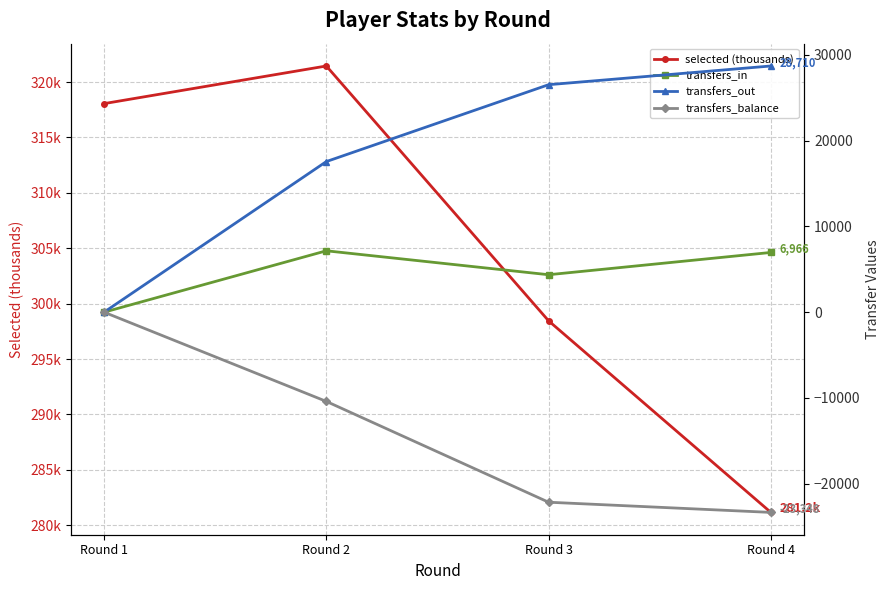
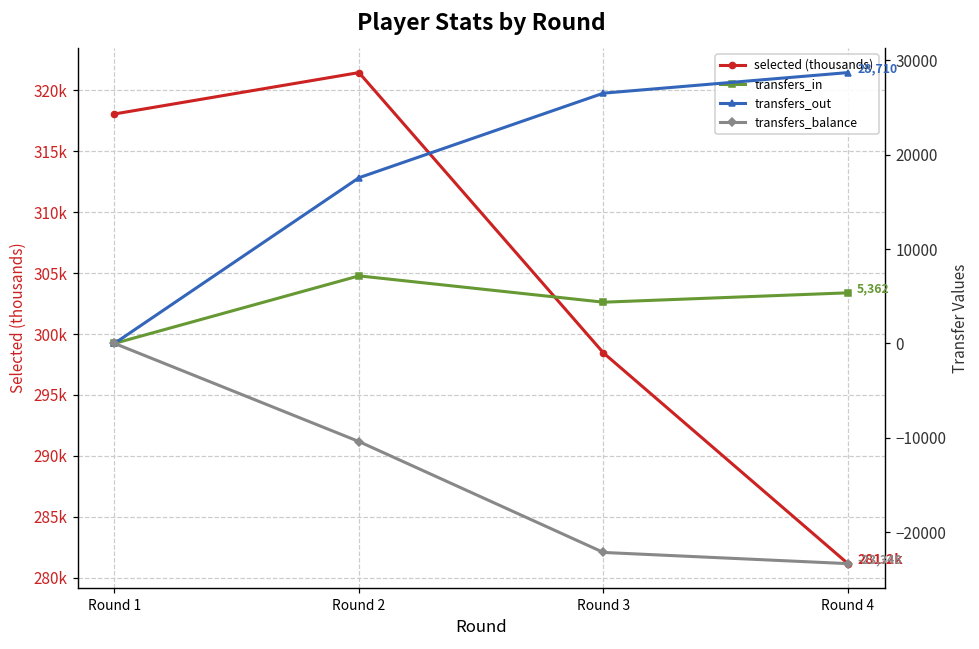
transfers_in, Round 4: 6,966 -> 5,362
